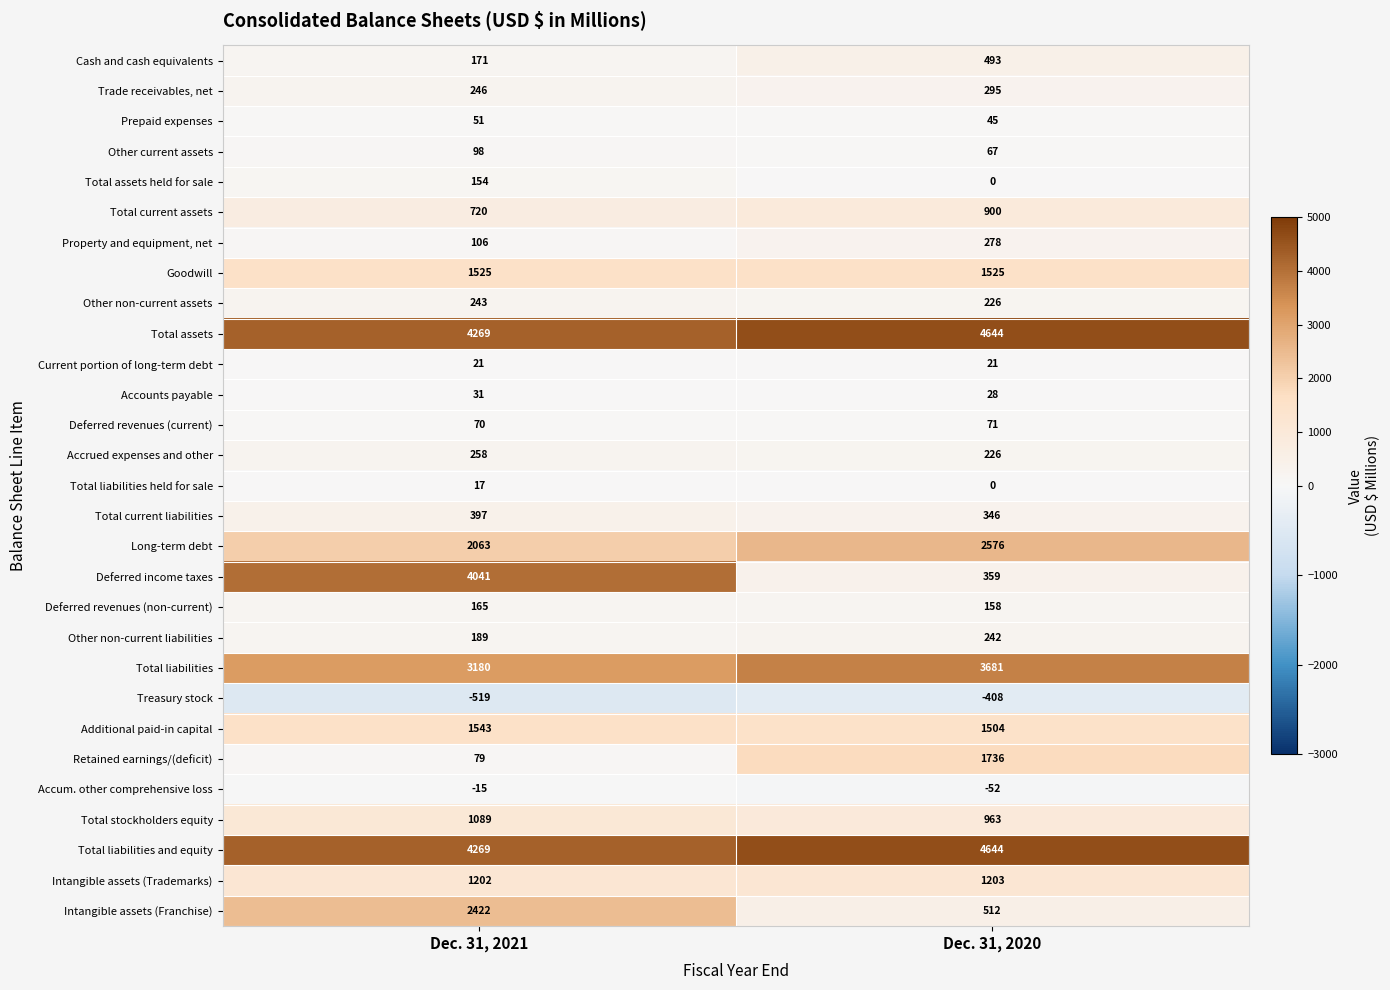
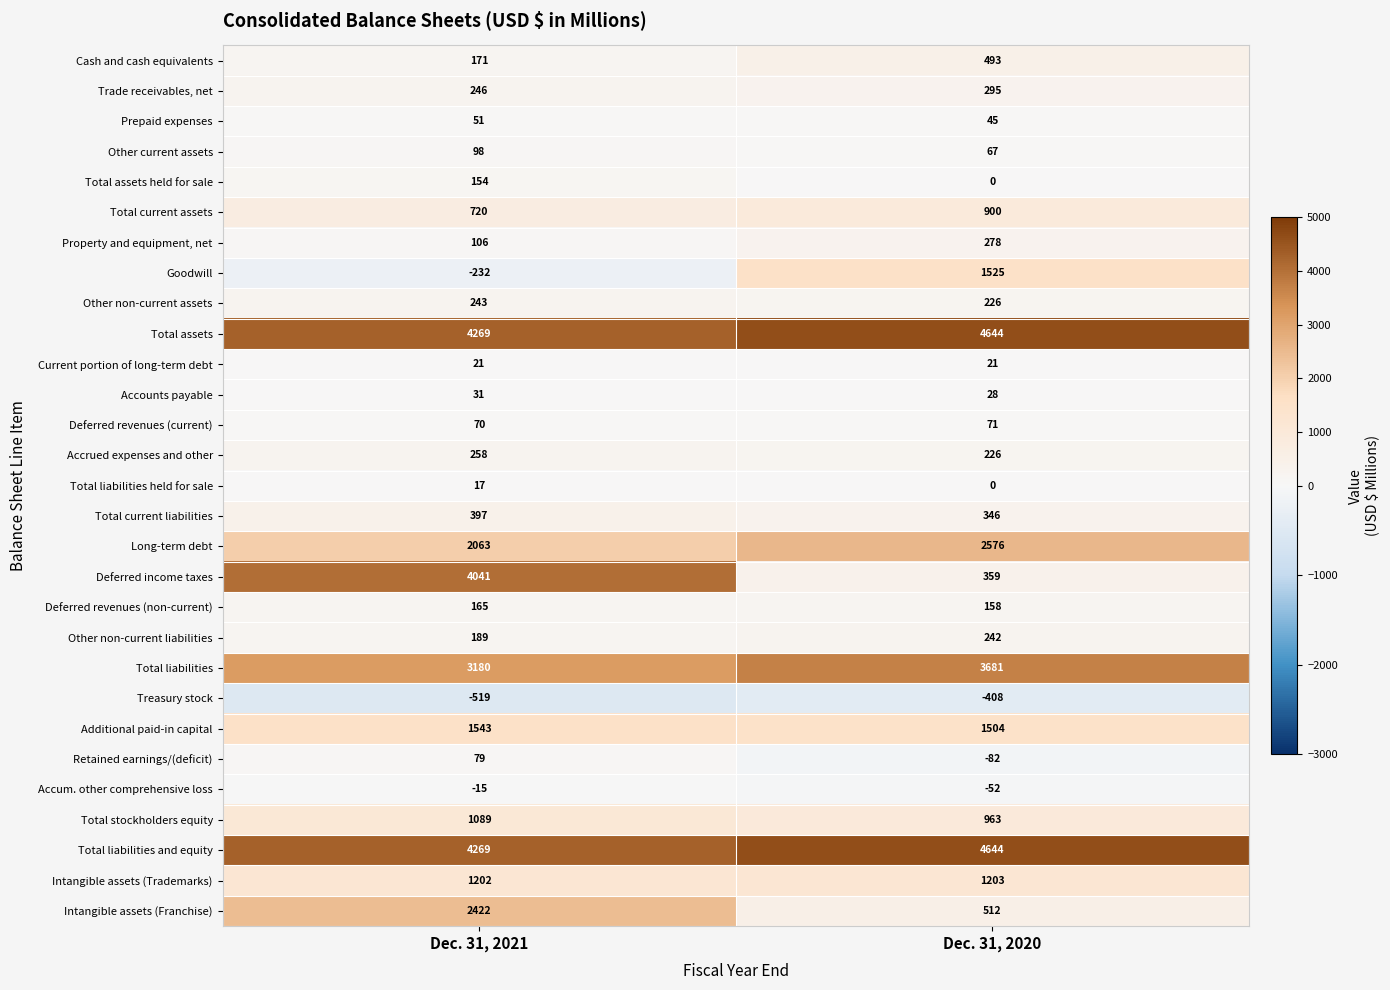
Goodwill, Dec. 31, 2021: 1525 -> -232
Retained earnings/(deficit), Dec. 31, 2020: 1736 -> -82
